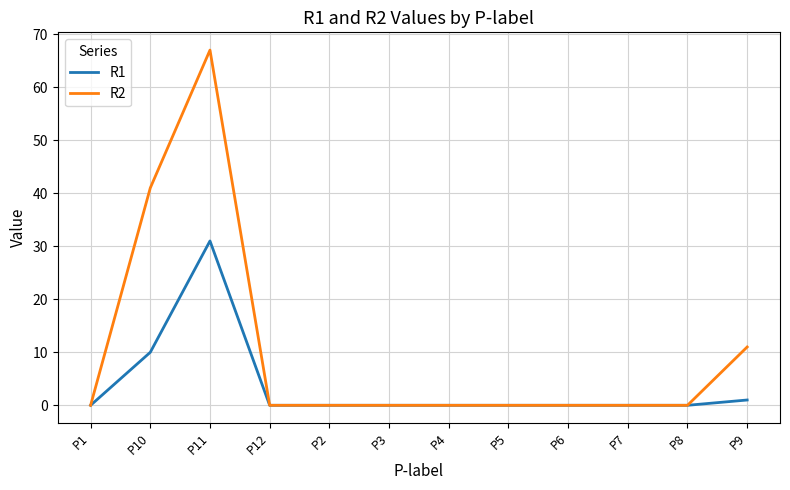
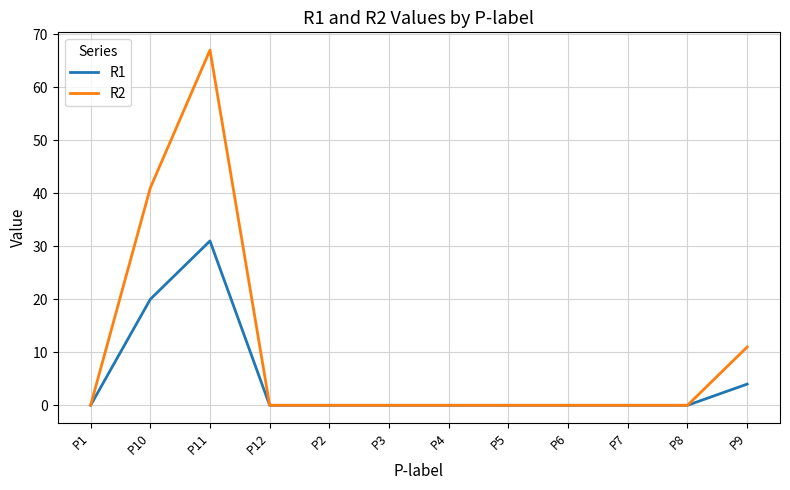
R1, P10: 10 -> 20
R1, P9: 1 -> 4
